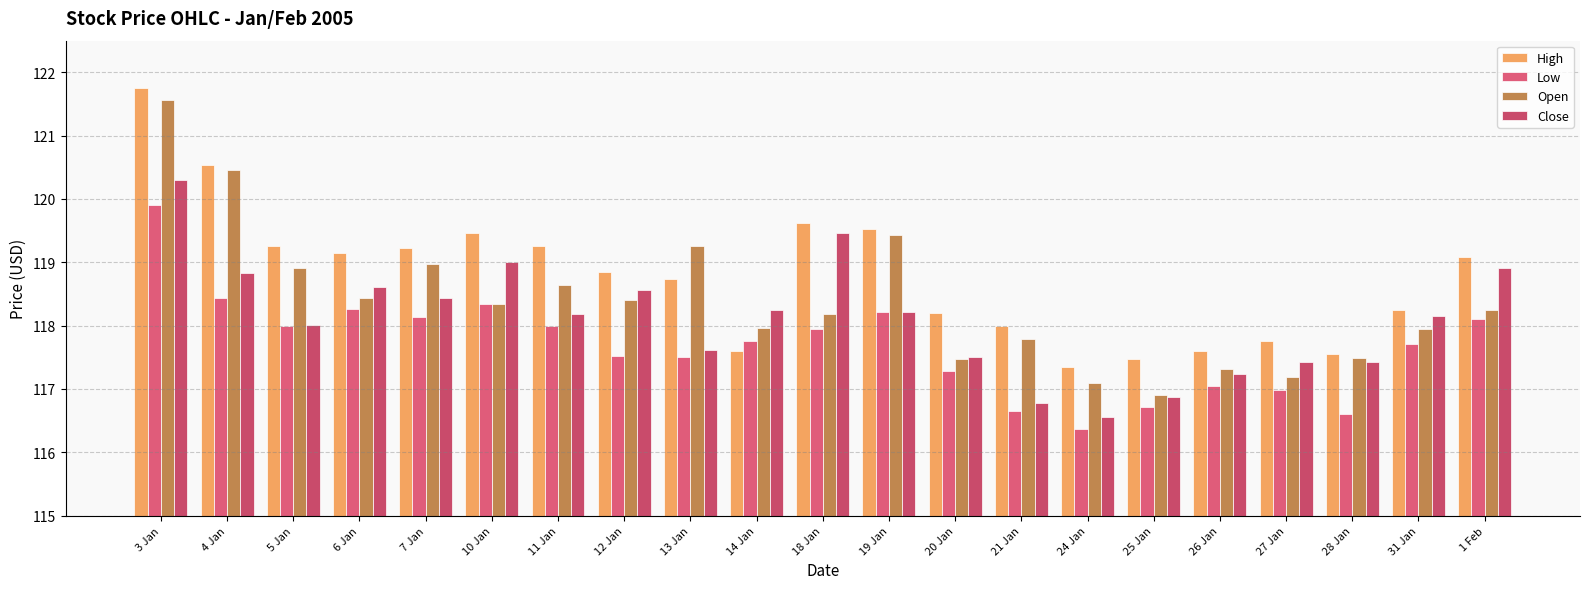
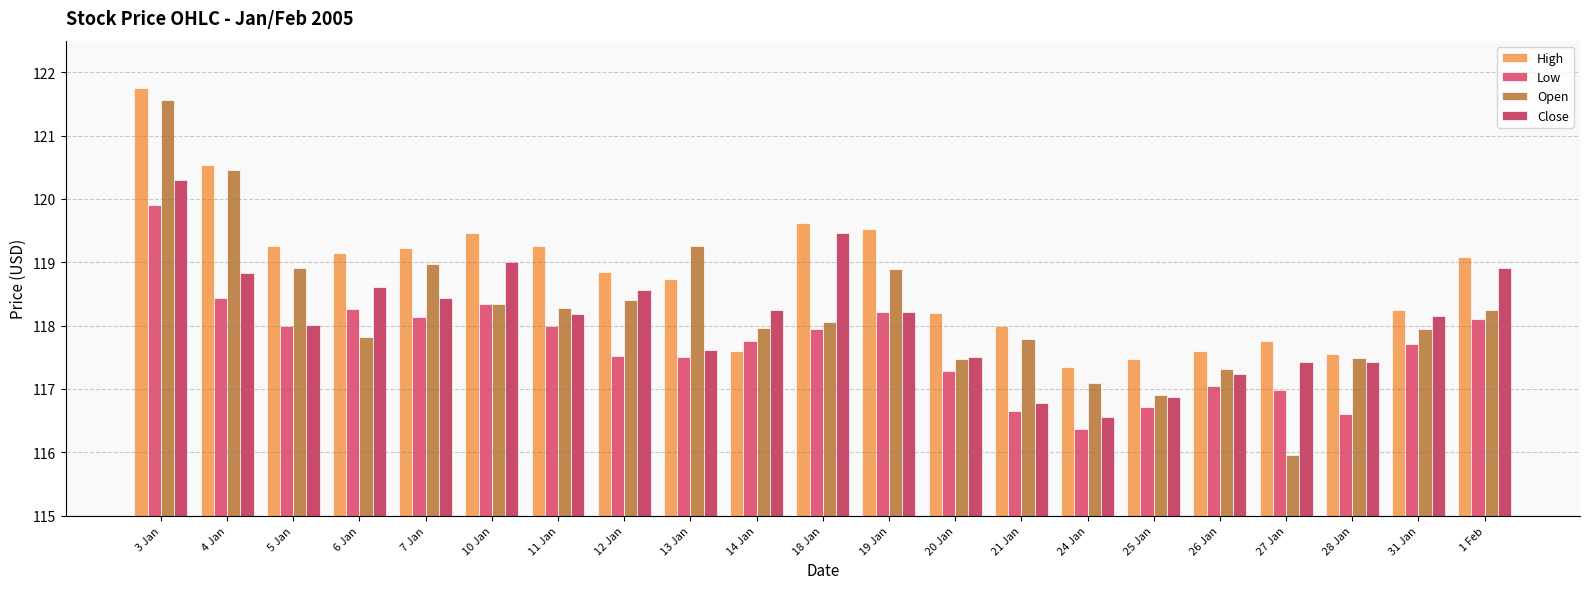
Open, 6 Jan: 118.4 -> 117.8
Open, 11 Jan: 118.6 -> 118.3
Open, 18 Jan: 118.2 -> 118.1
Open, 19 Jan: 119.4 -> 118.9
Open, 27 Jan: 117.2 -> 116.0
